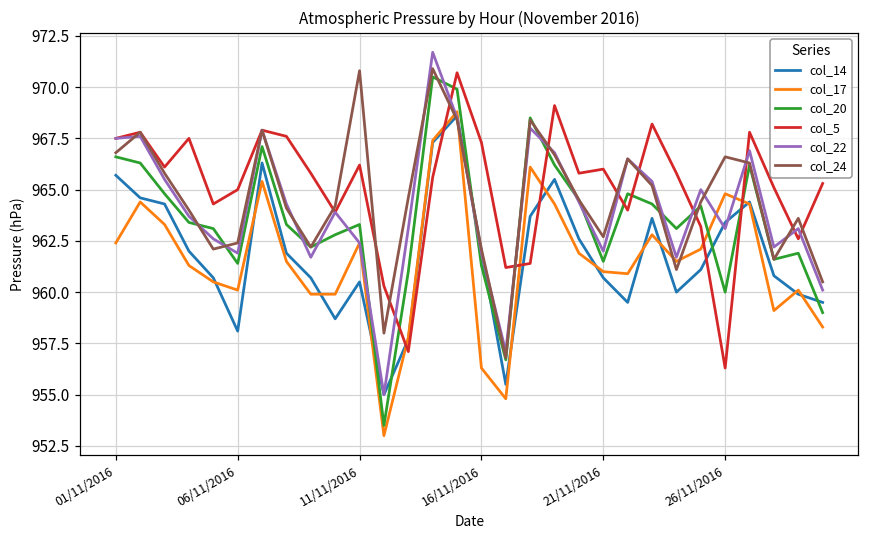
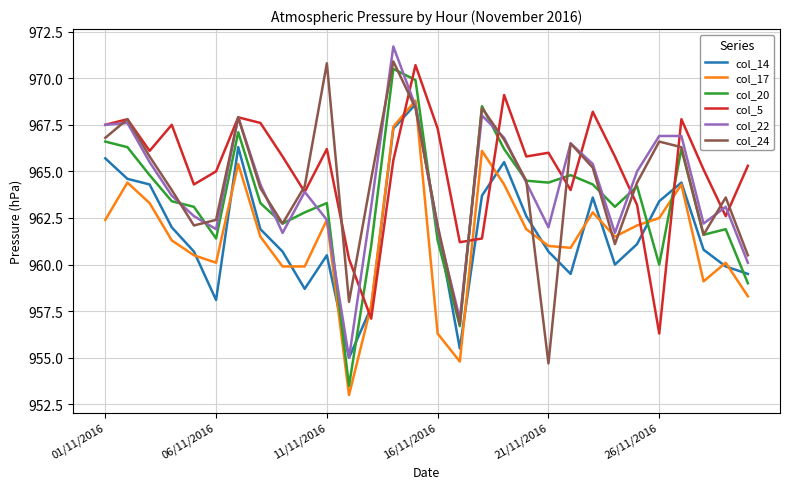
col_20, 21/11/2016: 961.5 -> 964.4
col_24, 21/11/2016: 962.7 -> 954.7
col_17, 26/11/2016: 964.8 -> 962.5
col_22, 26/11/2016: 963.1 -> 966.9
